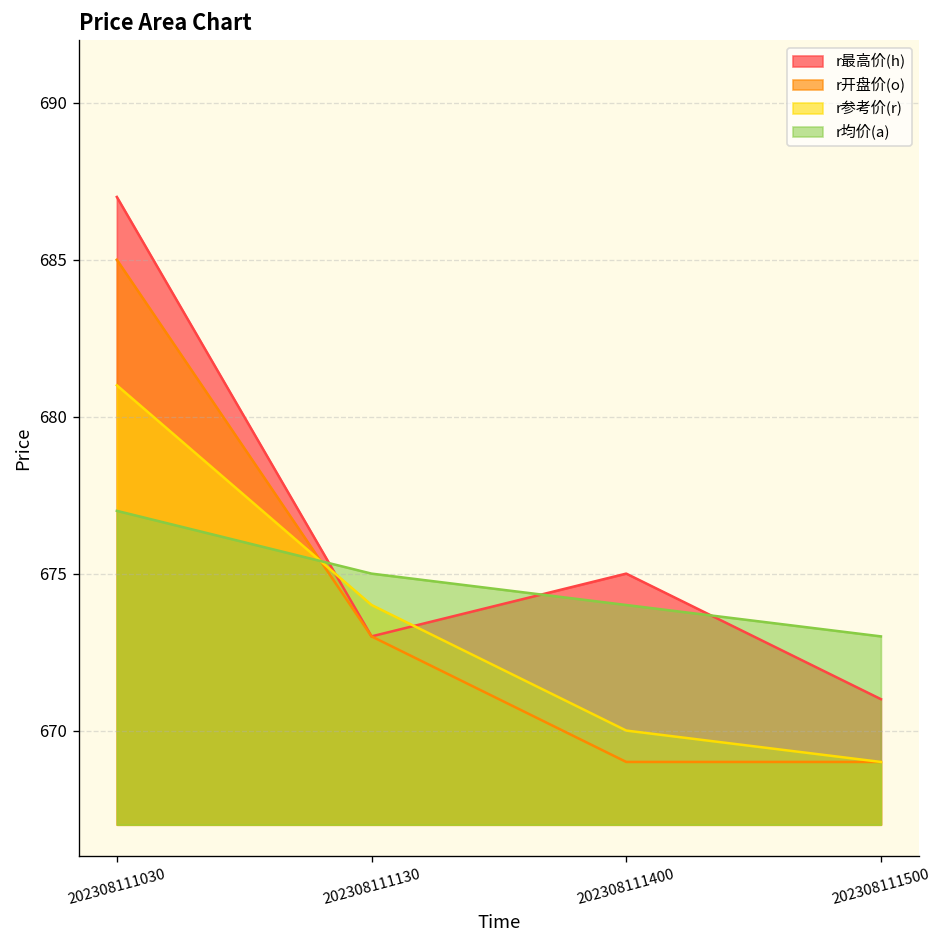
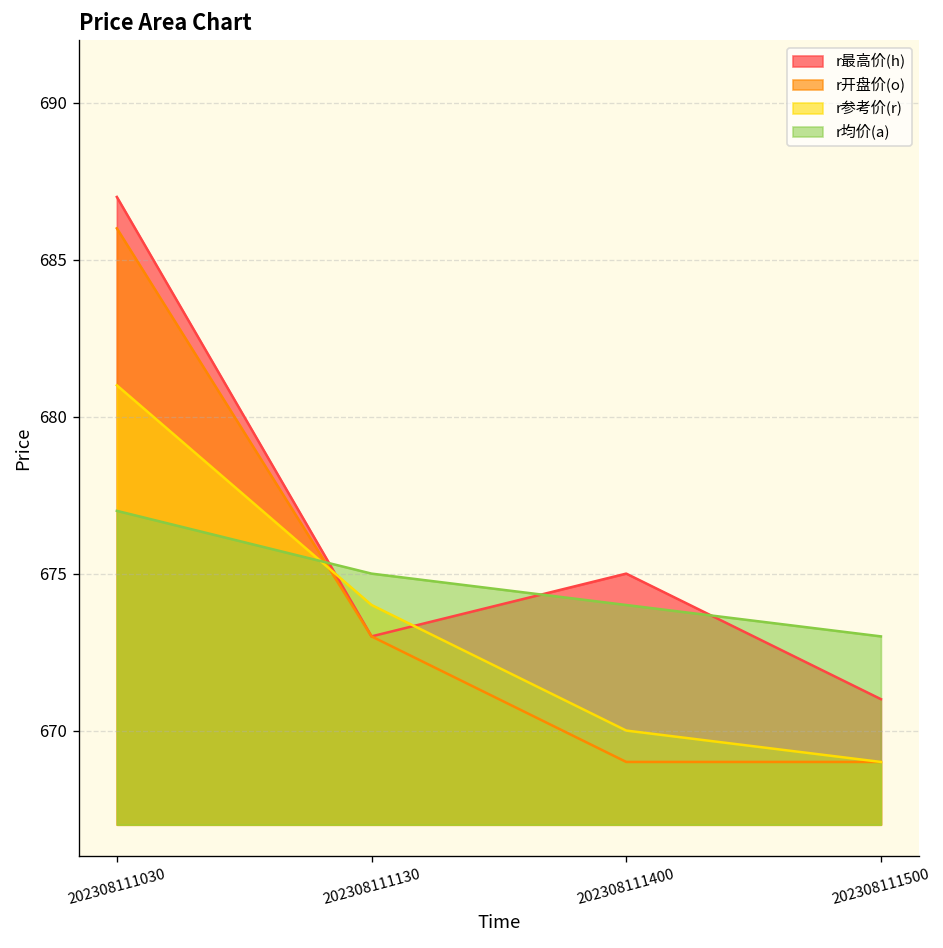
r开盘价(o), 202308111030: 685 -> 686
